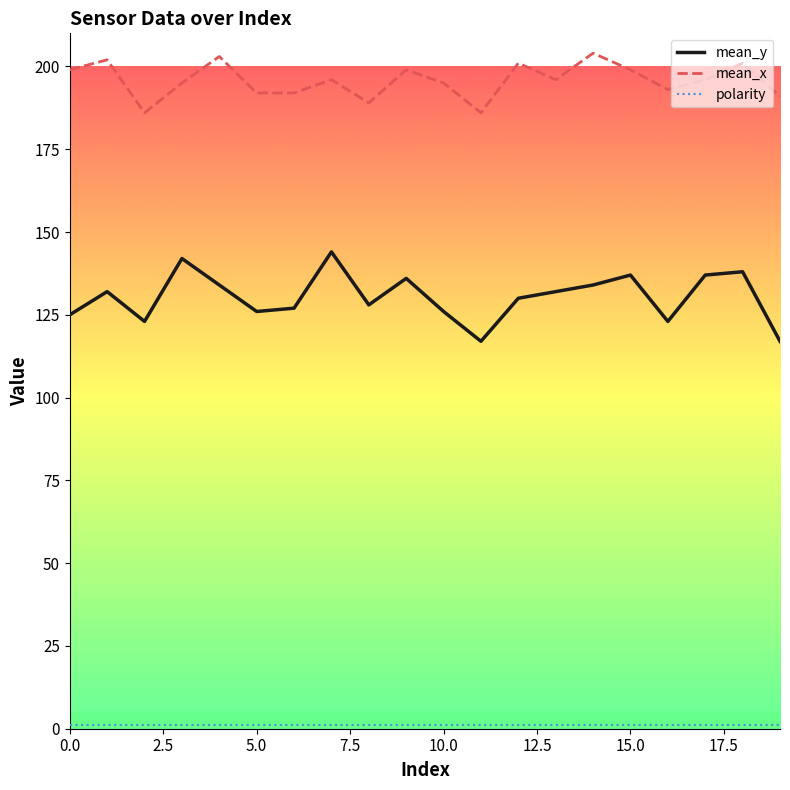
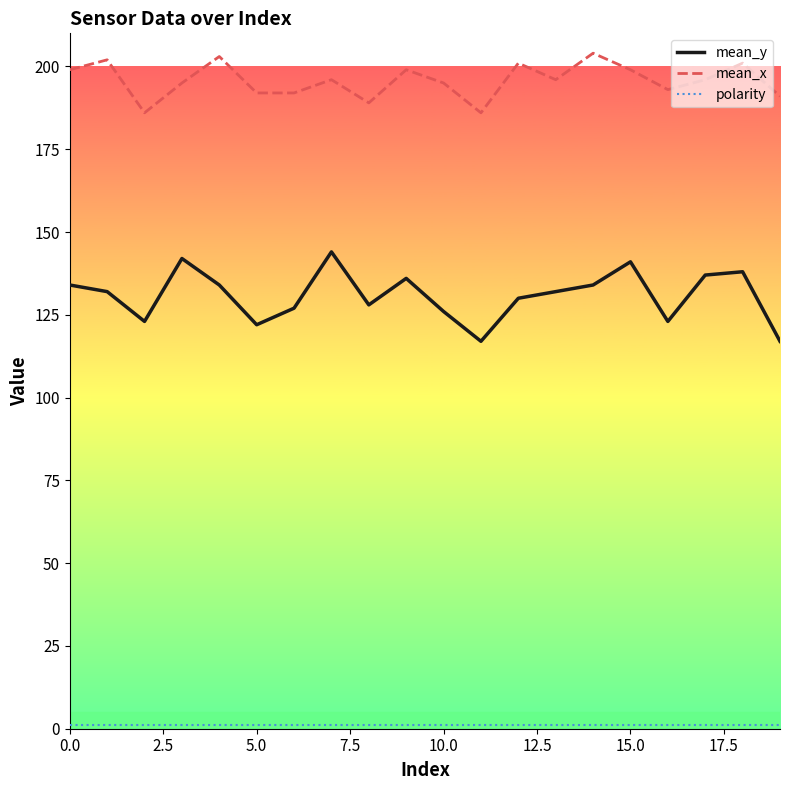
mean_y, 0.0: 125 -> 134
mean_y, 5.0: 126 -> 122
mean_y, 15.0: 137 -> 141
